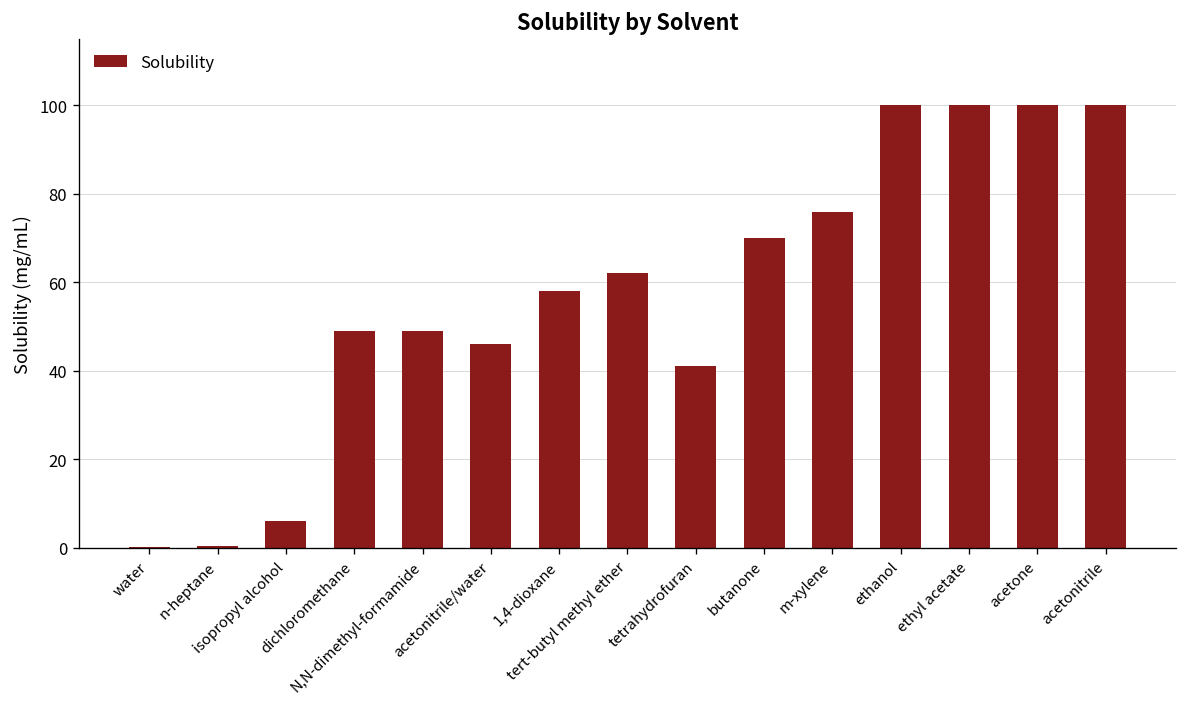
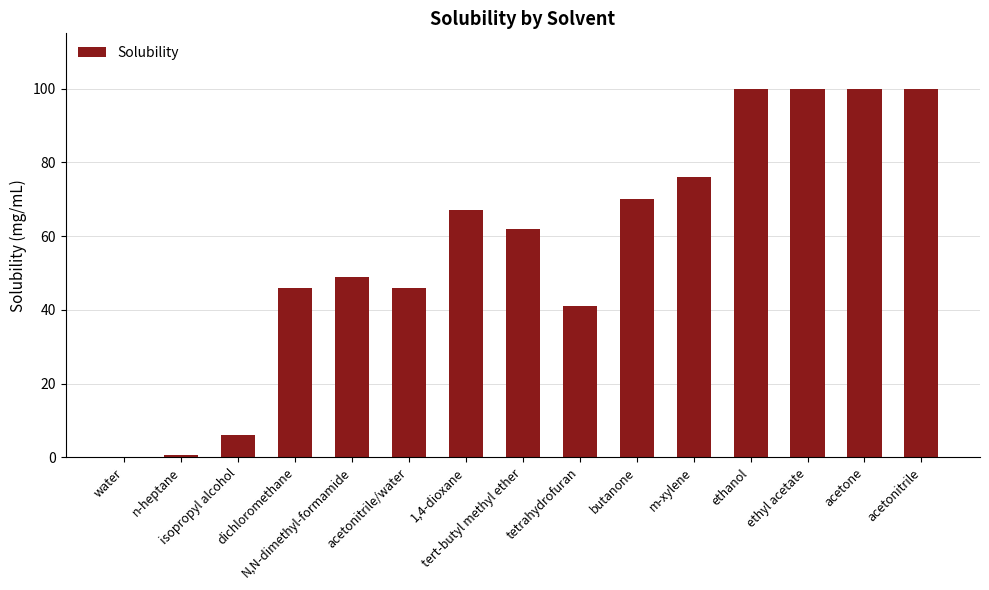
dichloromethane: 49 -> 46
1,4-dioxane: 58 -> 67
